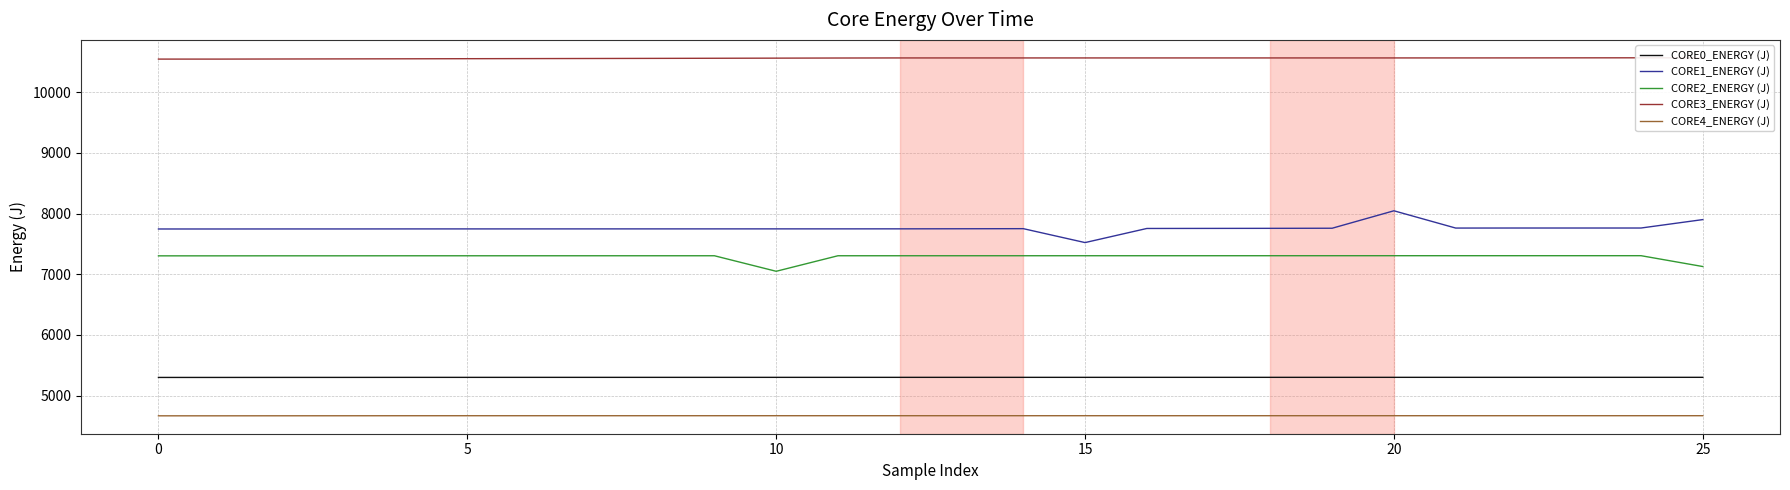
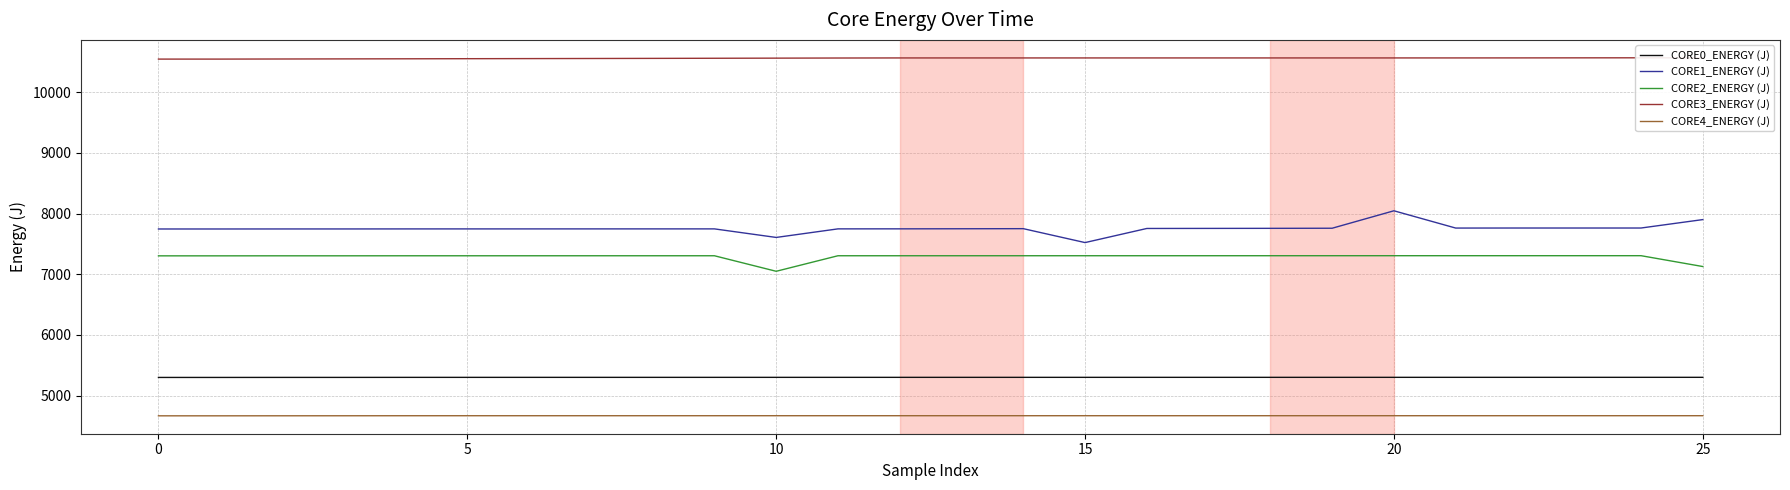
CORE1_ENERGY (J), 10: 7700 -> 7600
